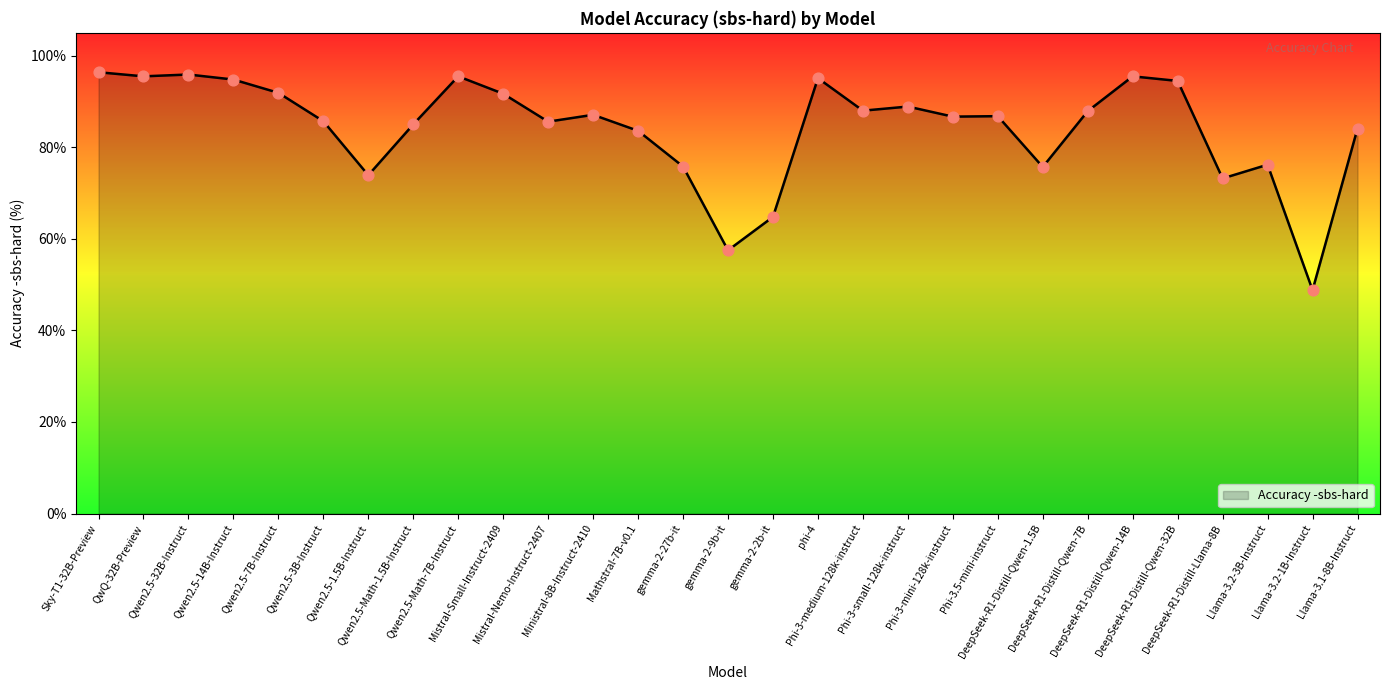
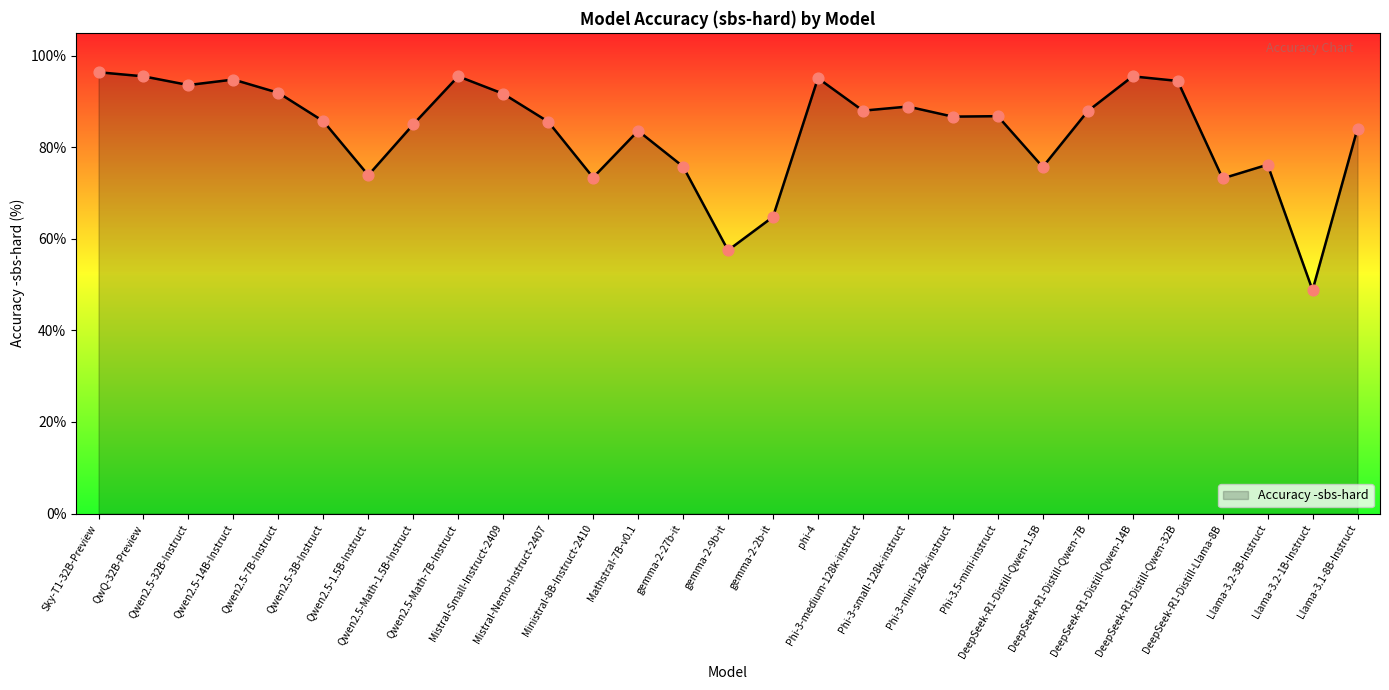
Qwen2.5-32B-Instruct: 96% -> 94%
Ministral-8B-Instruct-2410: 87% -> 73%
